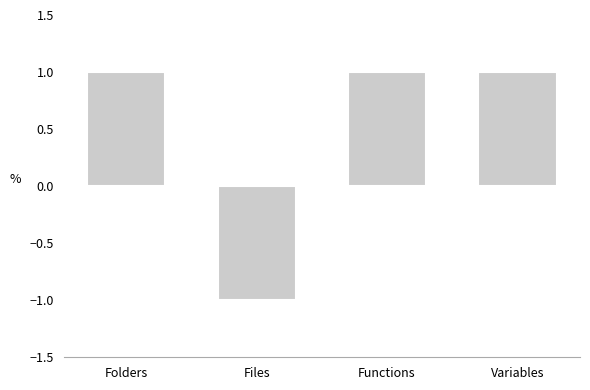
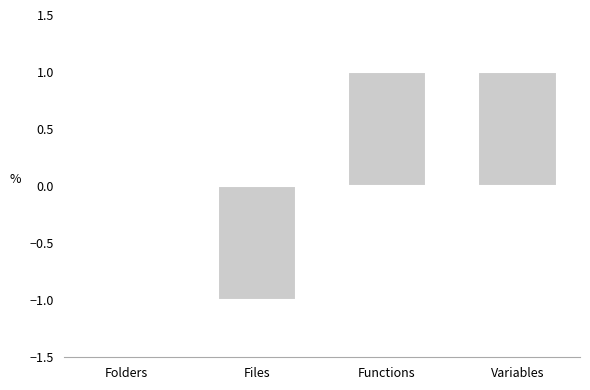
Folders: 1 -> 0
